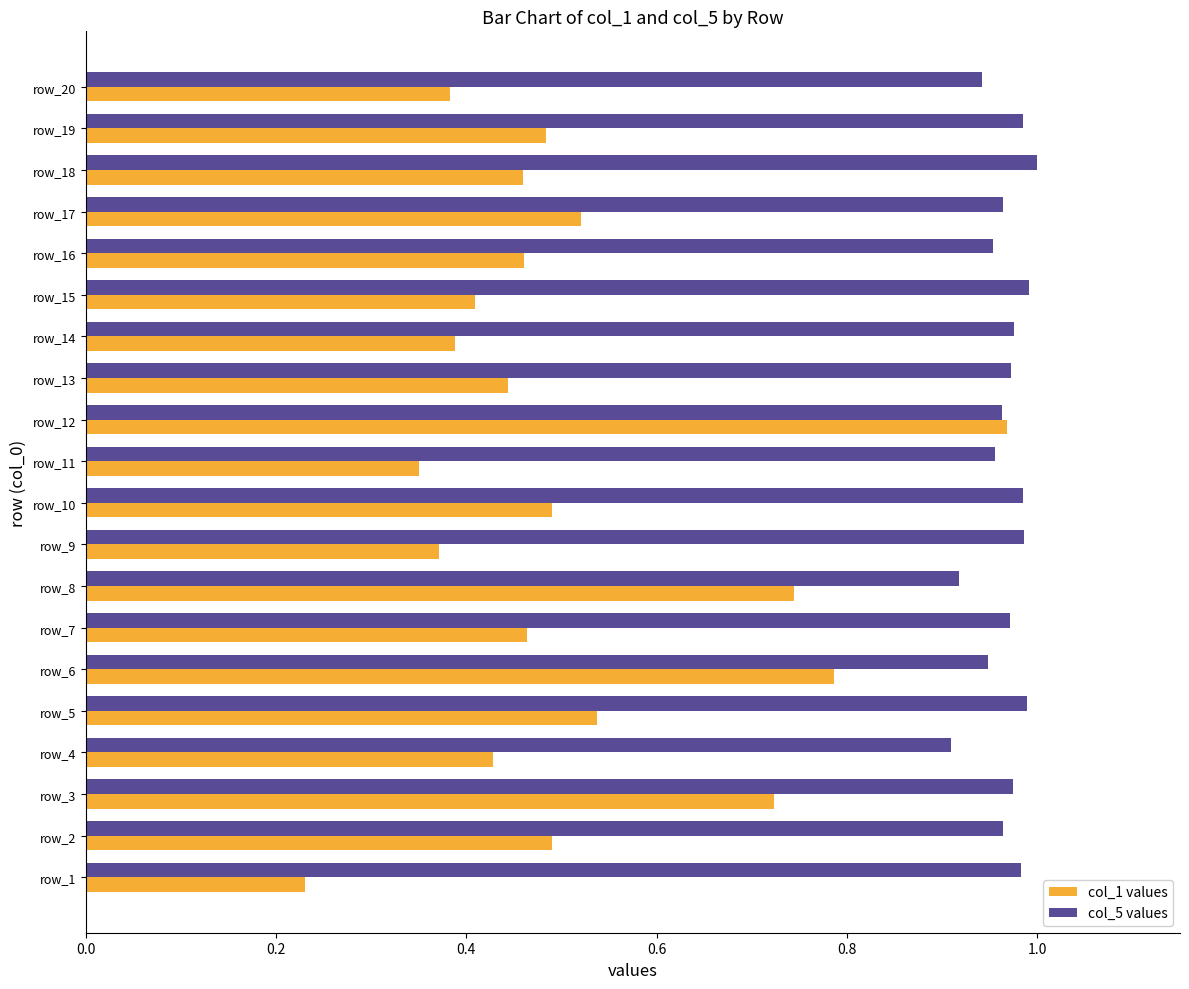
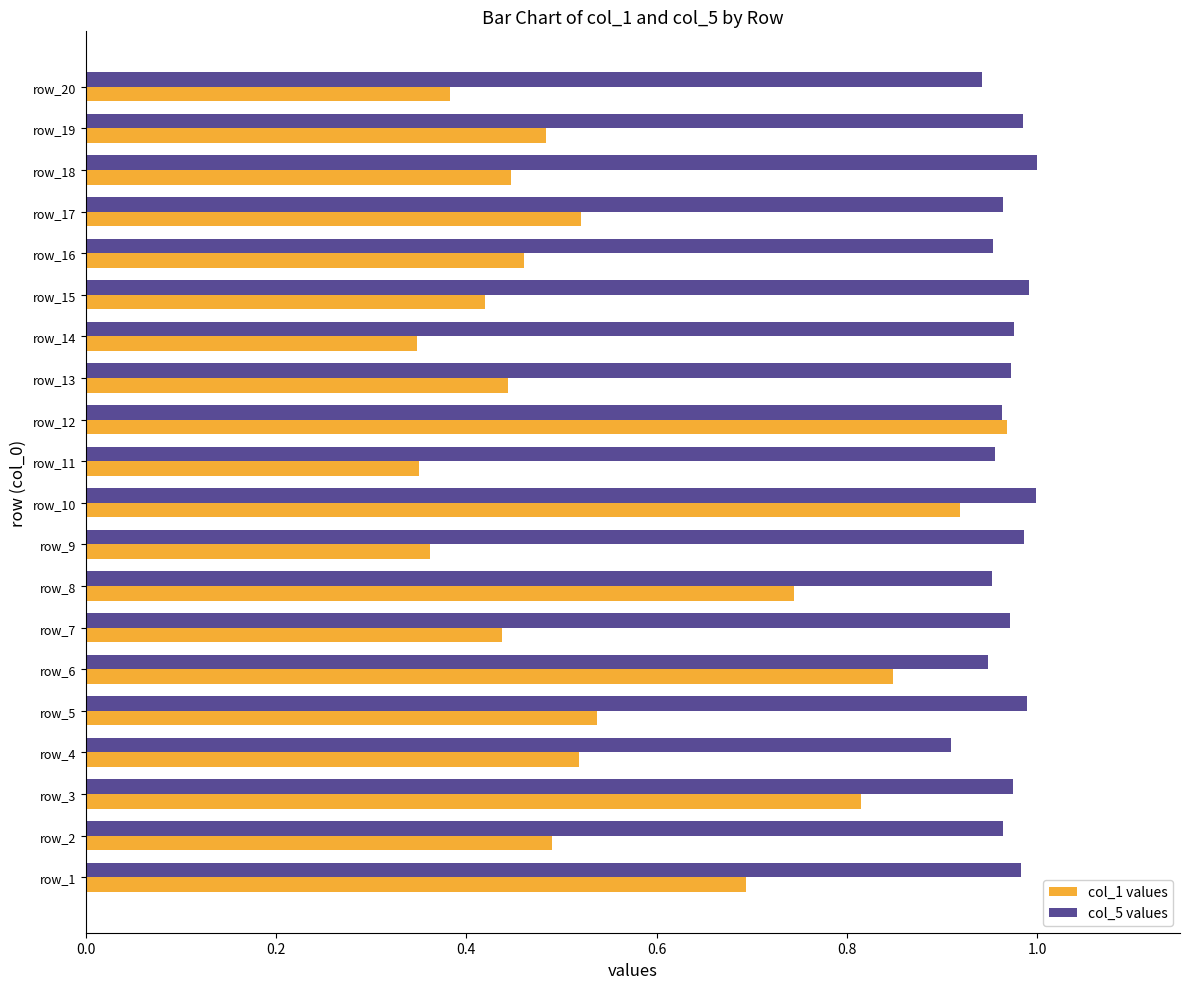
col_1 values, row_18: 0.46 -> 0.45
col_1 values, row_15: 0.41 -> 0.42
col_1 values, row_14: 0.39 -> 0.35
col_5 values, row_10: 0.99 -> 1.00
col_1 values, row_10: 0.49 -> 0.92
col_1 values, row_9: 0.37 -> 0.36
col_5 values, row_8: 0.92 -> 0.95
col_1 values, row_7: 0.46 -> 0.44
col_1 values, row_6: 0.79 -> 0.85
col_1 values, row_4: 0.43 -> 0.52
col_1 values, row_3: 0.72 -> 0.82
col_1 values, row_1: 0.23 -> 0.69
